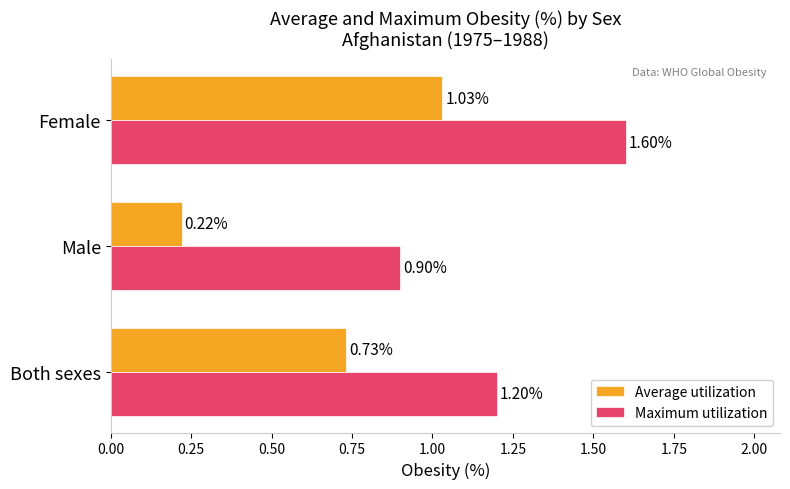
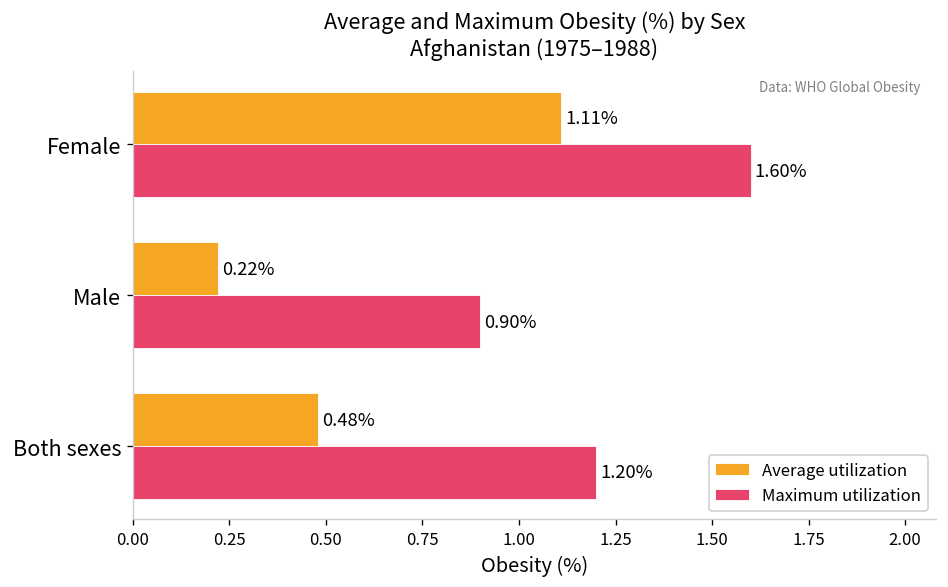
Average utilization, Female: 1.03% -> 1.11%
Average utilization, Both sexes: 0.73% -> 0.48%
